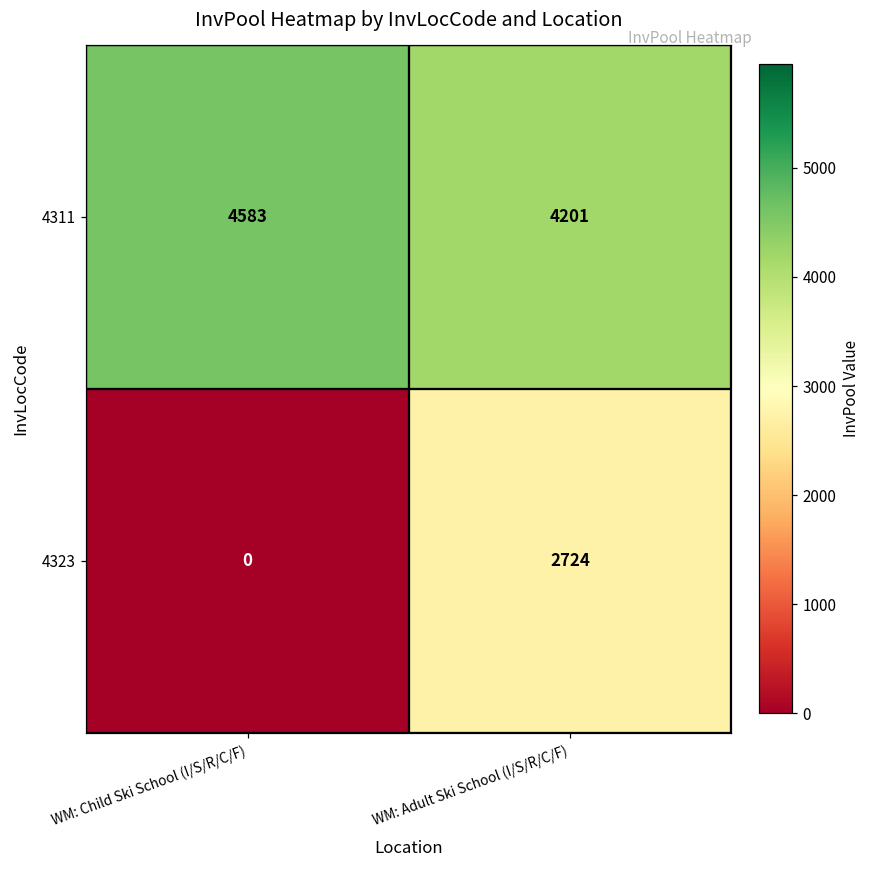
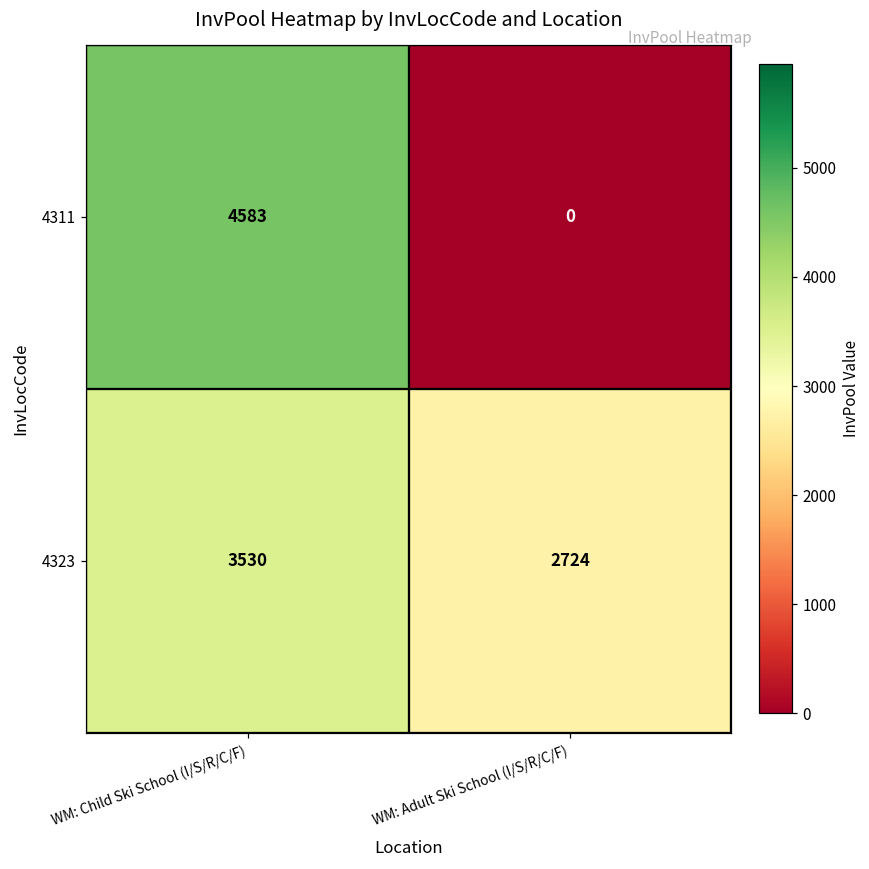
4311, WM: Adult Ski School (I/S/R/C/F): 4201 -> 0
4323, WM: Child Ski School (I/S/R/C/F): 0 -> 3530
